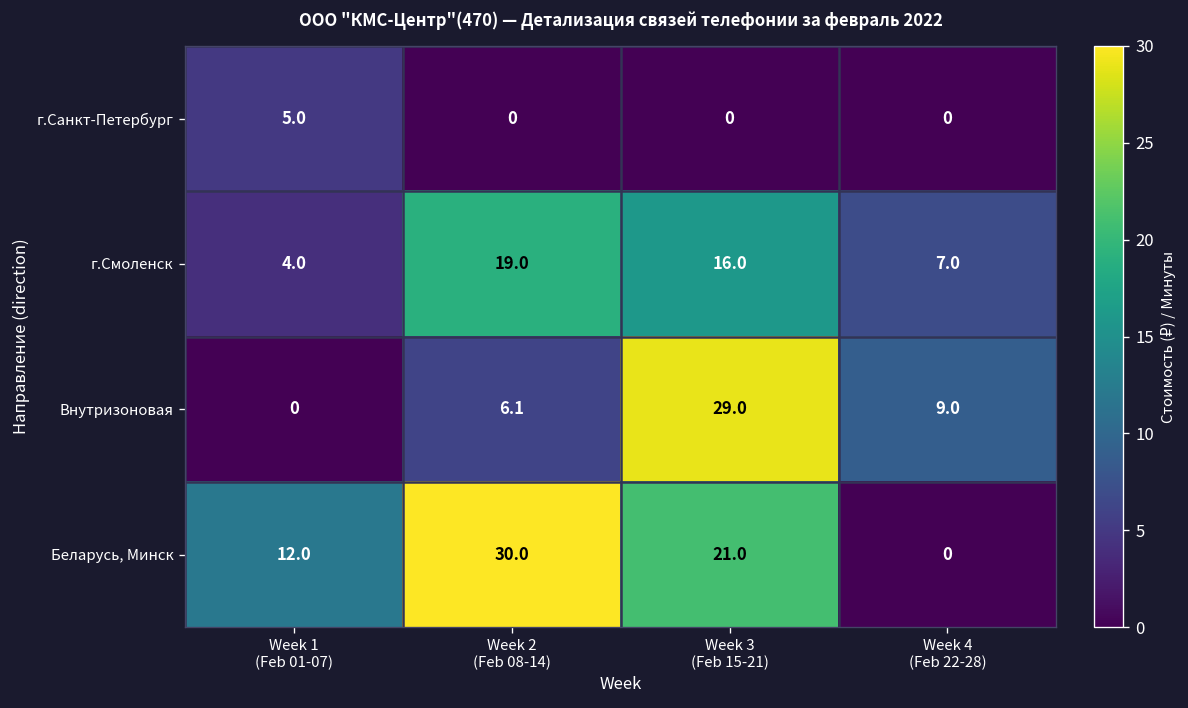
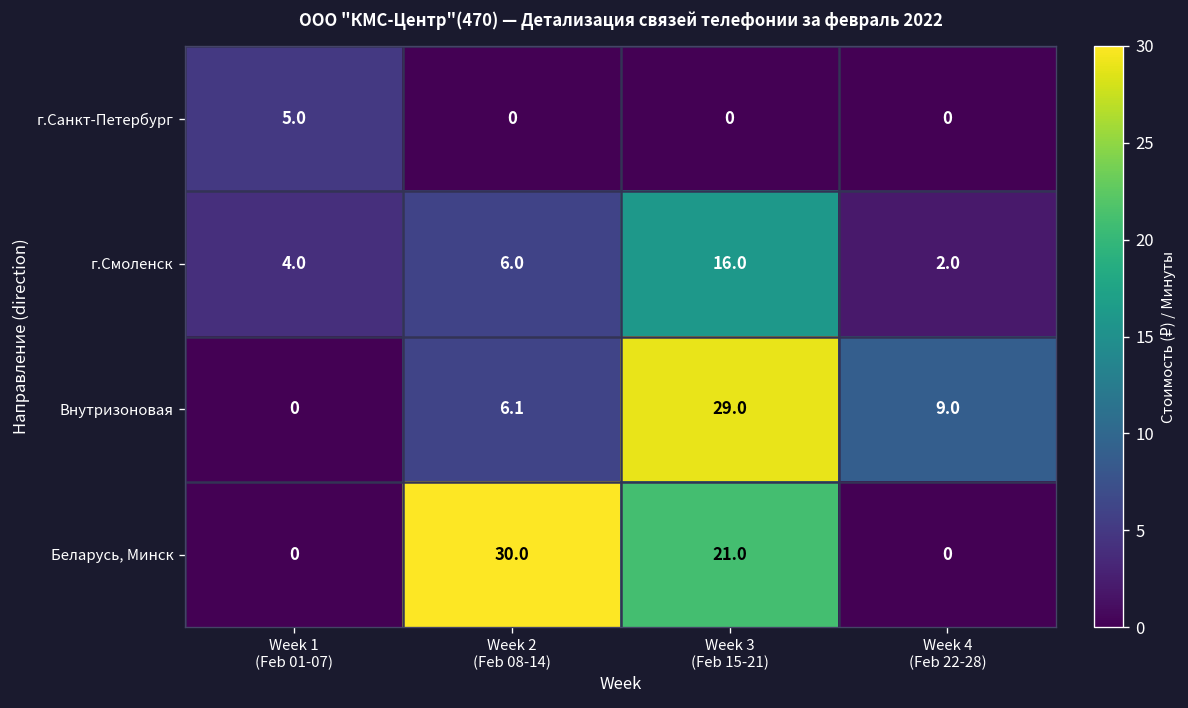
г.Смоленск, Week 2 (Feb 08-14): 19.0 -> 6.0
г.Смоленск, Week 4 (Feb 22-28): 7.0 -> 2.0
Беларусь, Минск, Week 1 (Feb 01-07): 12.0 -> 0
